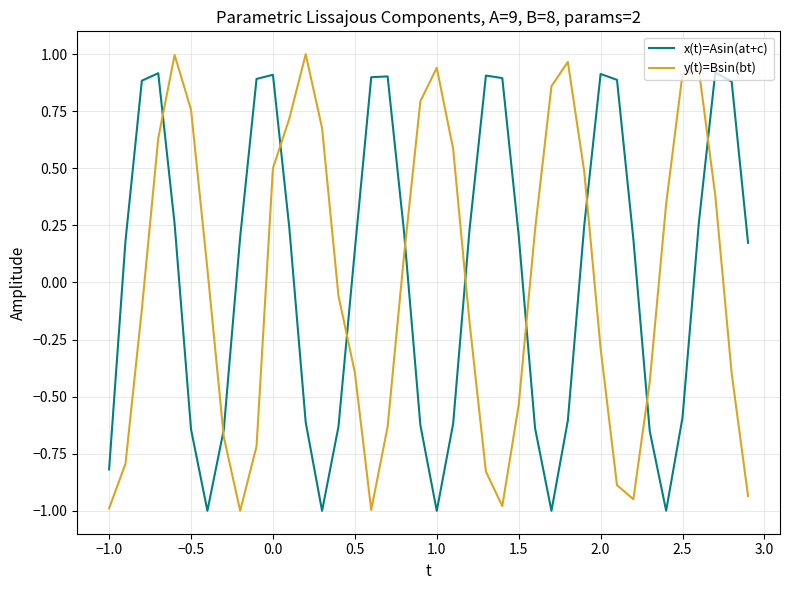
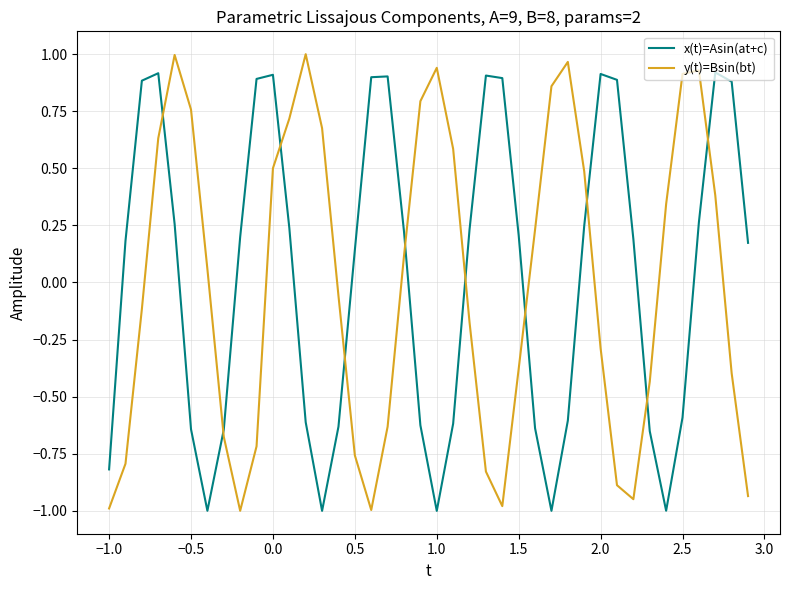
y(t)=Bsin(bt), 0.5: -0.39 -> -0.76
y(t)=Bsin(bt), 1.5: -0.54 -> -0.38
